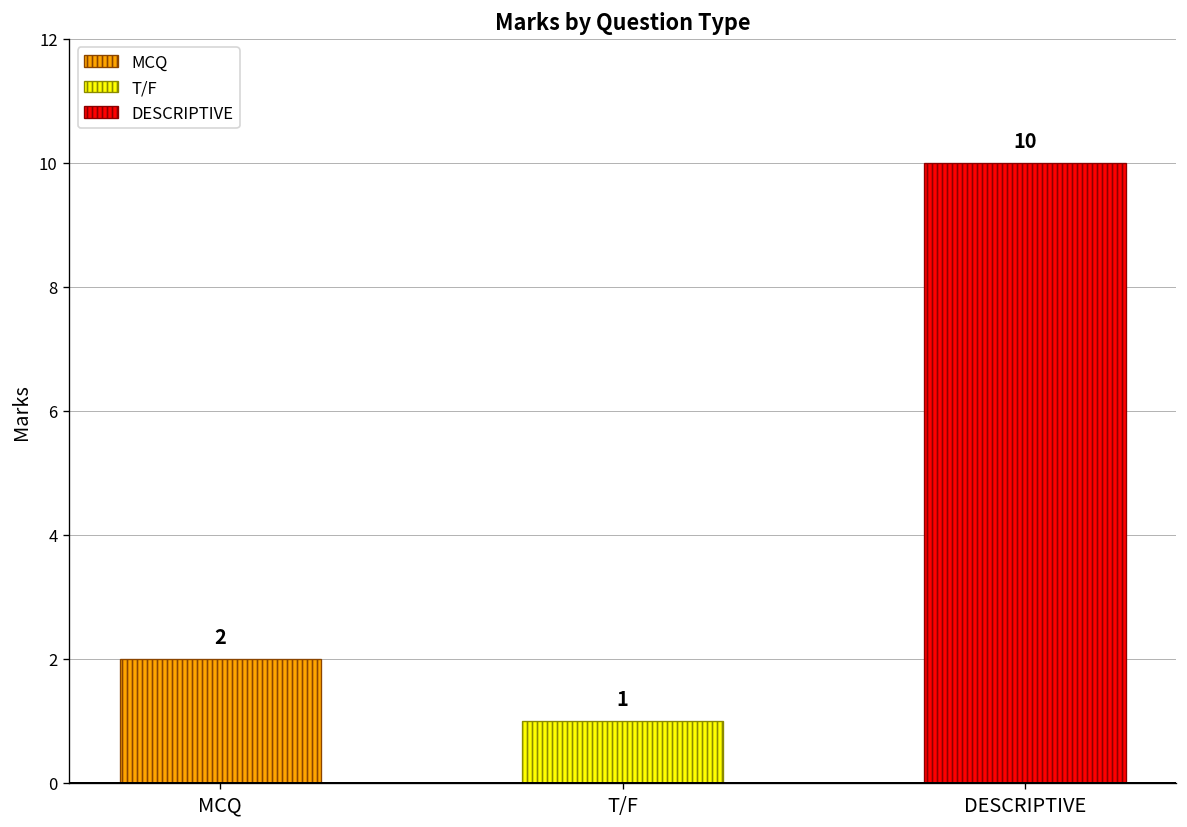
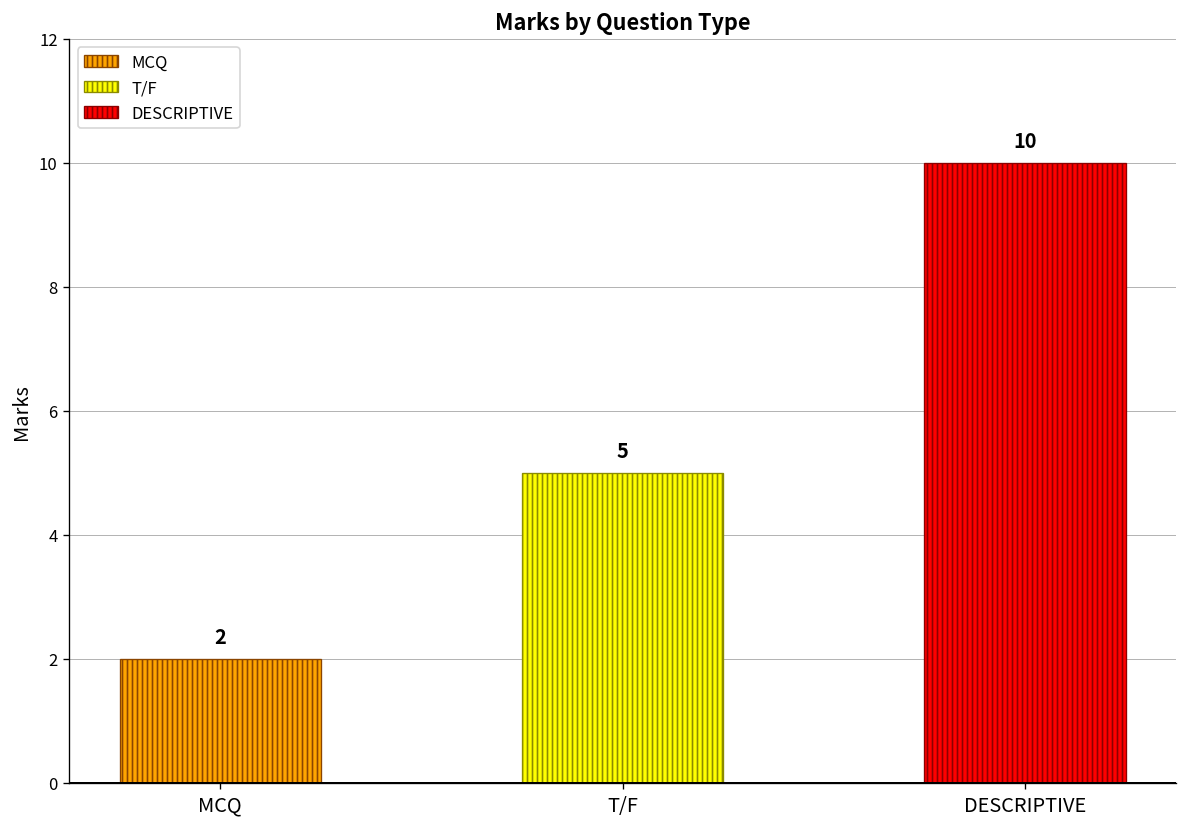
T/F: 1 -> 5
